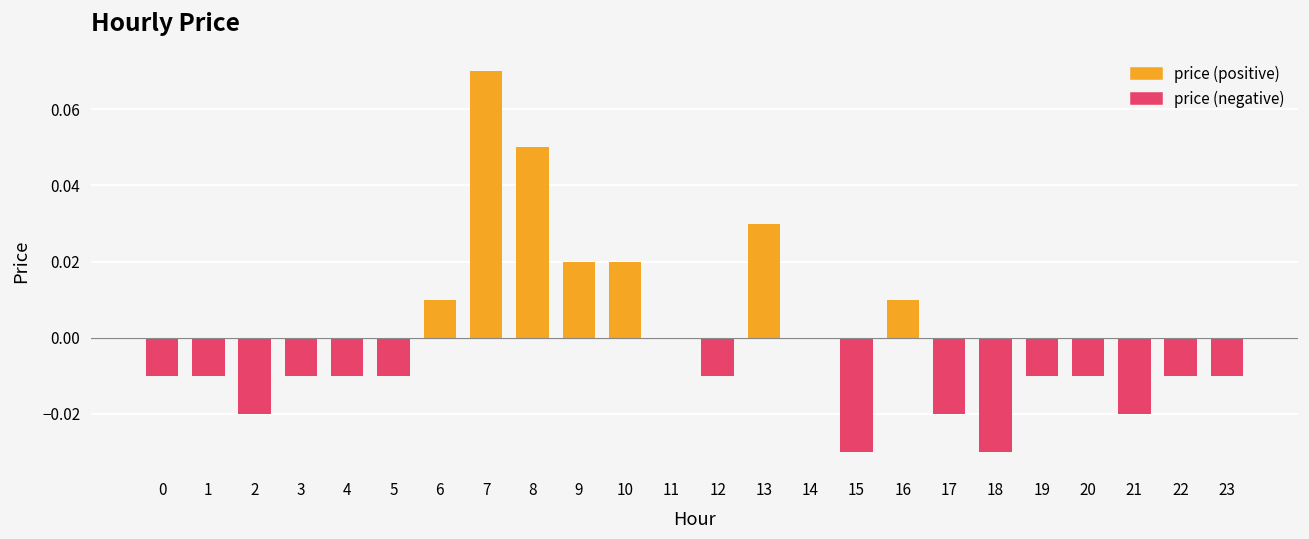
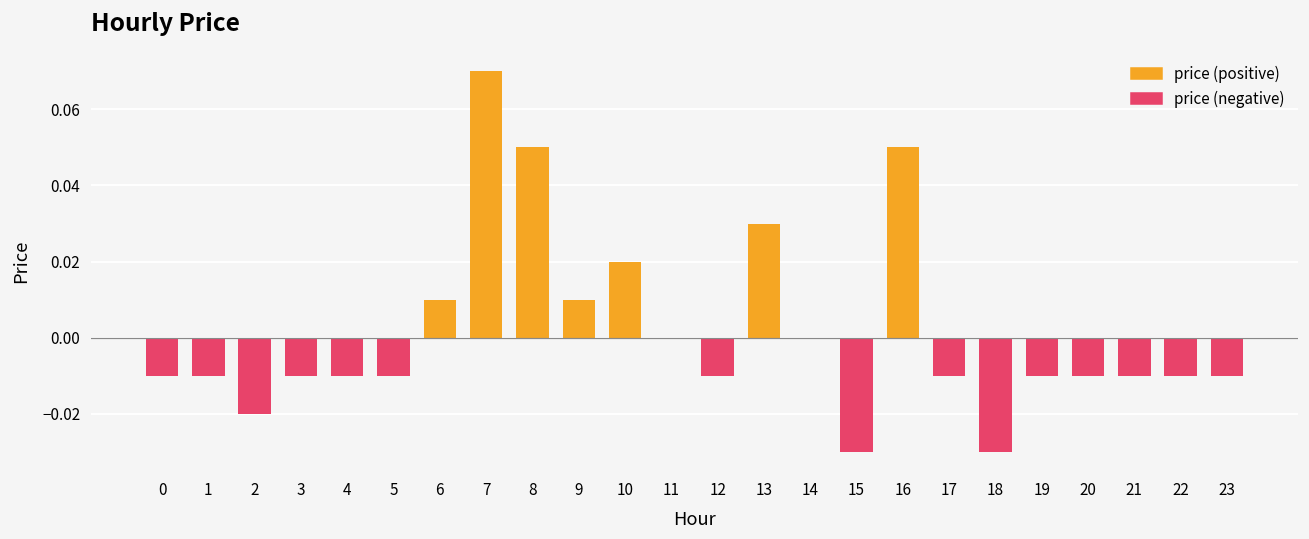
price (positive), 9: 0.02 -> 0.01
price (positive), 16: 0.01 -> 0.05
price (negative), 17: -0.02 -> -0.01
price (negative), 21: -0.02 -> -0.01
